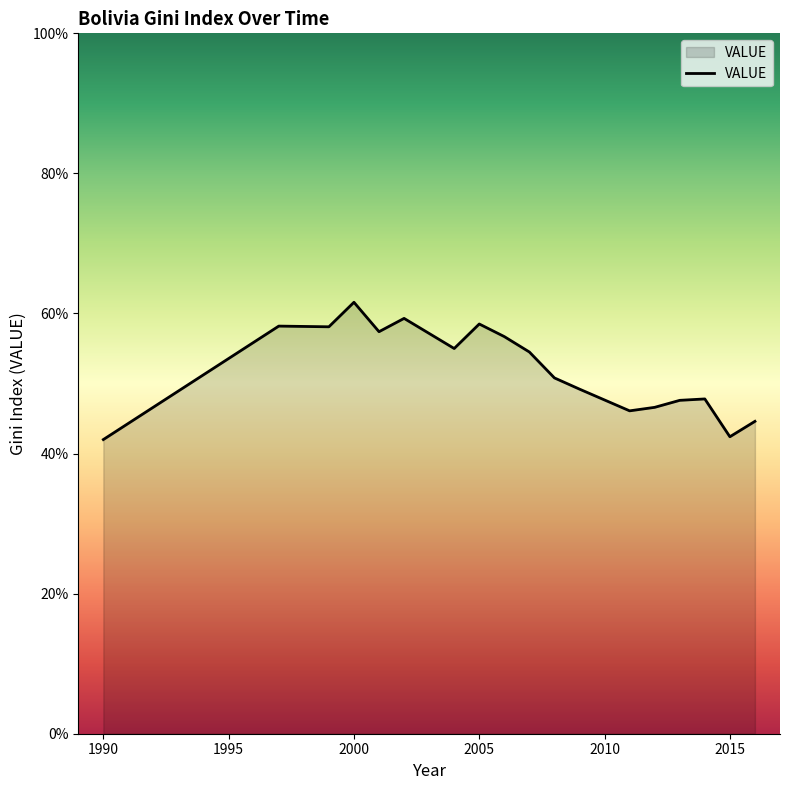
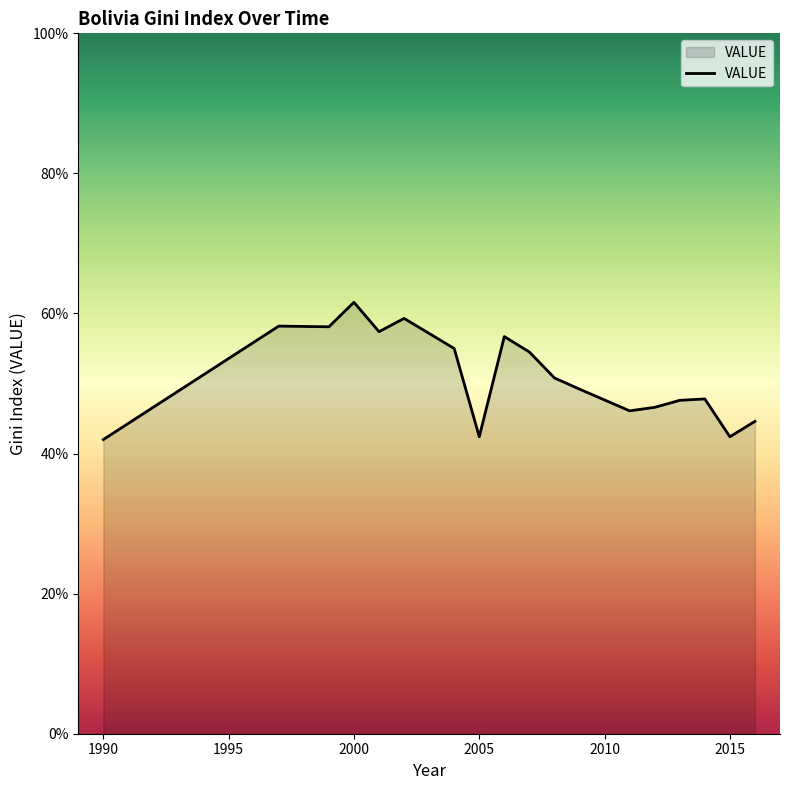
2005: 59% -> 42%
